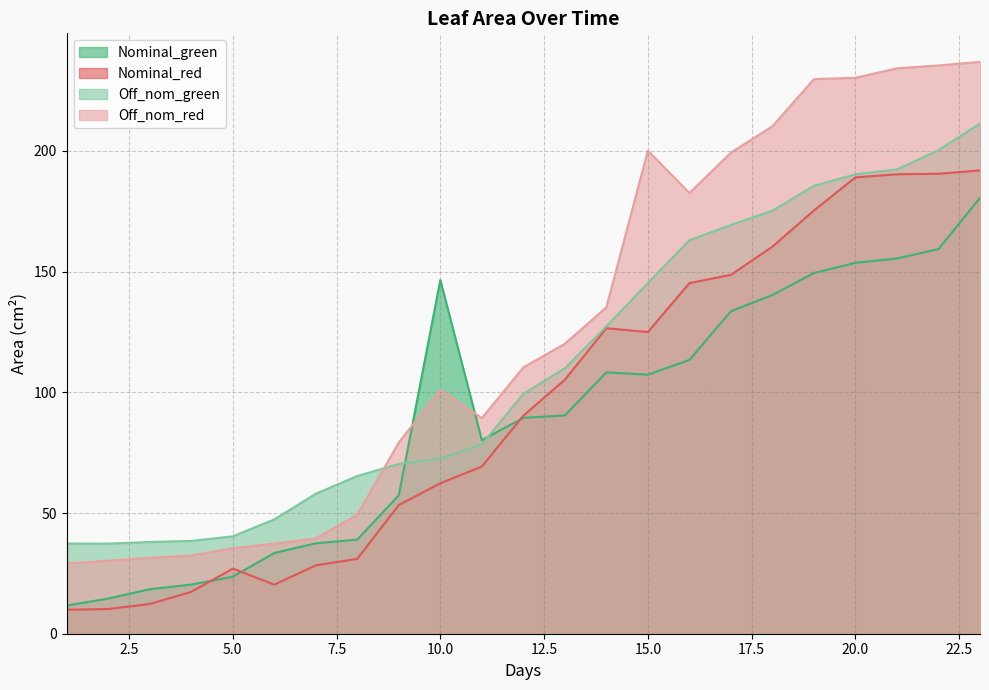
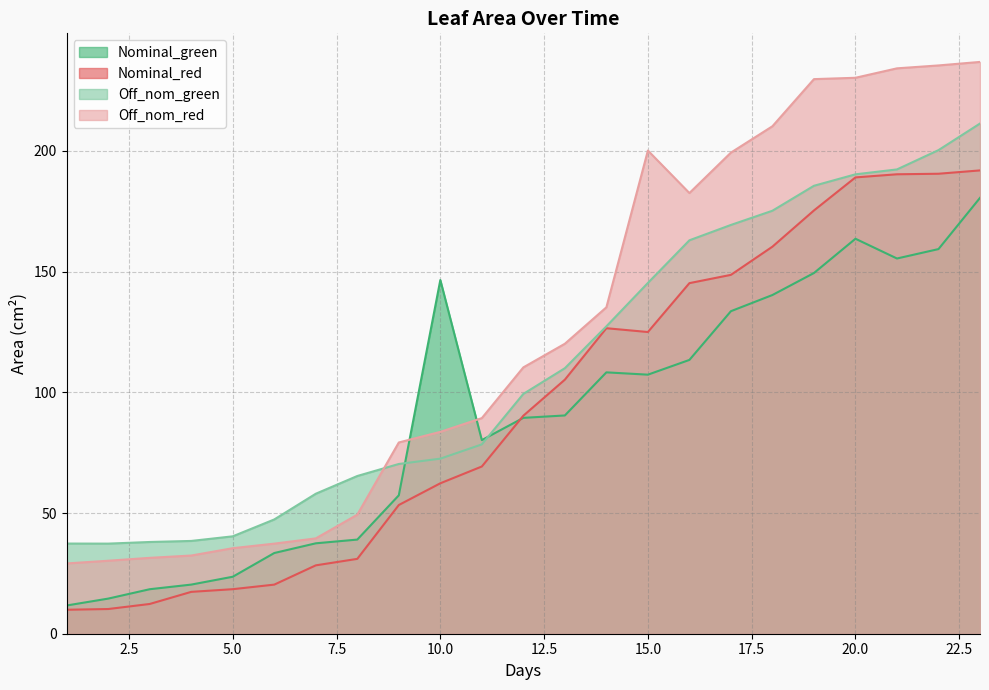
Nominal_red, 5.0: 27 -> 18
Off_nom_red, 10.0: 101 -> 84
Nominal_green, 20.0: 154 -> 164
